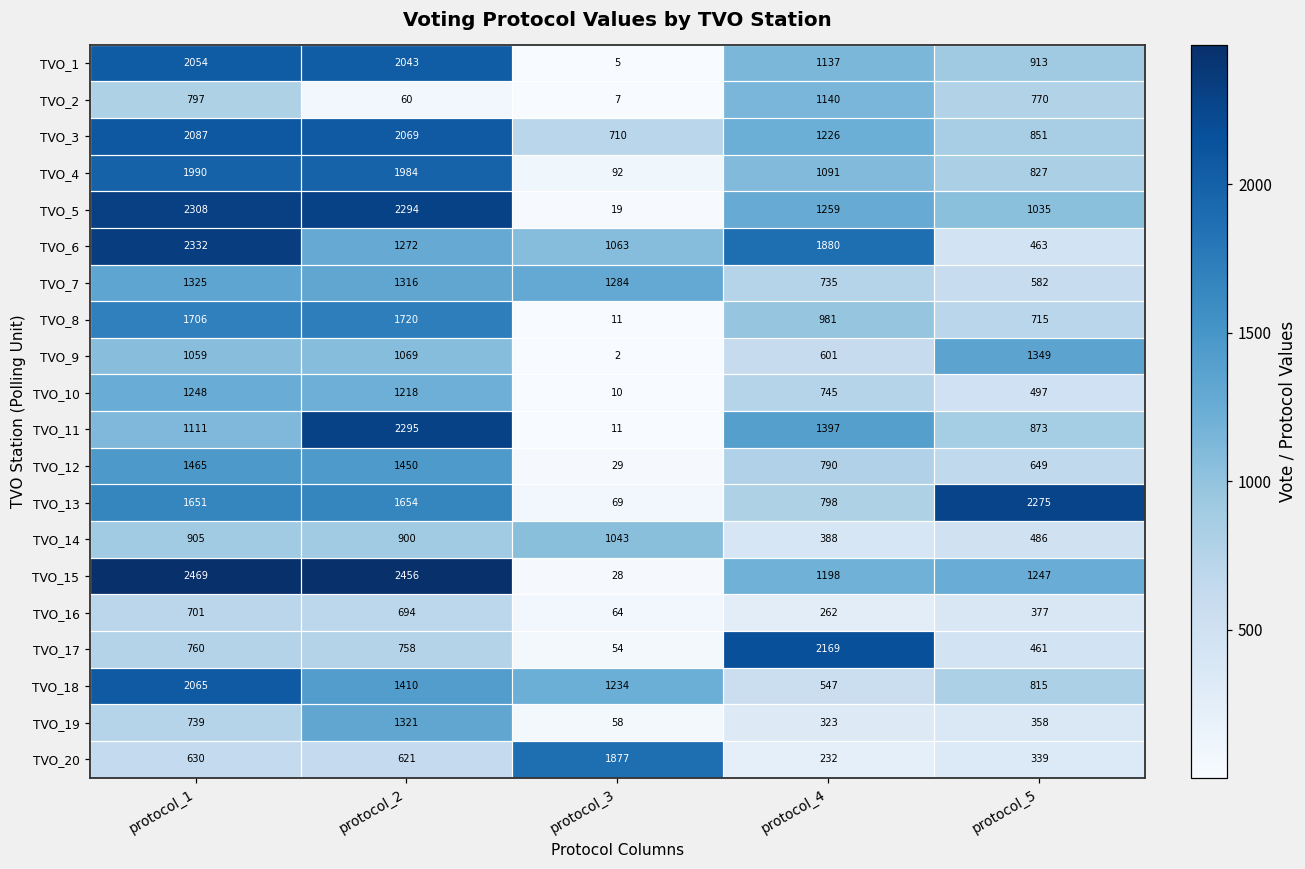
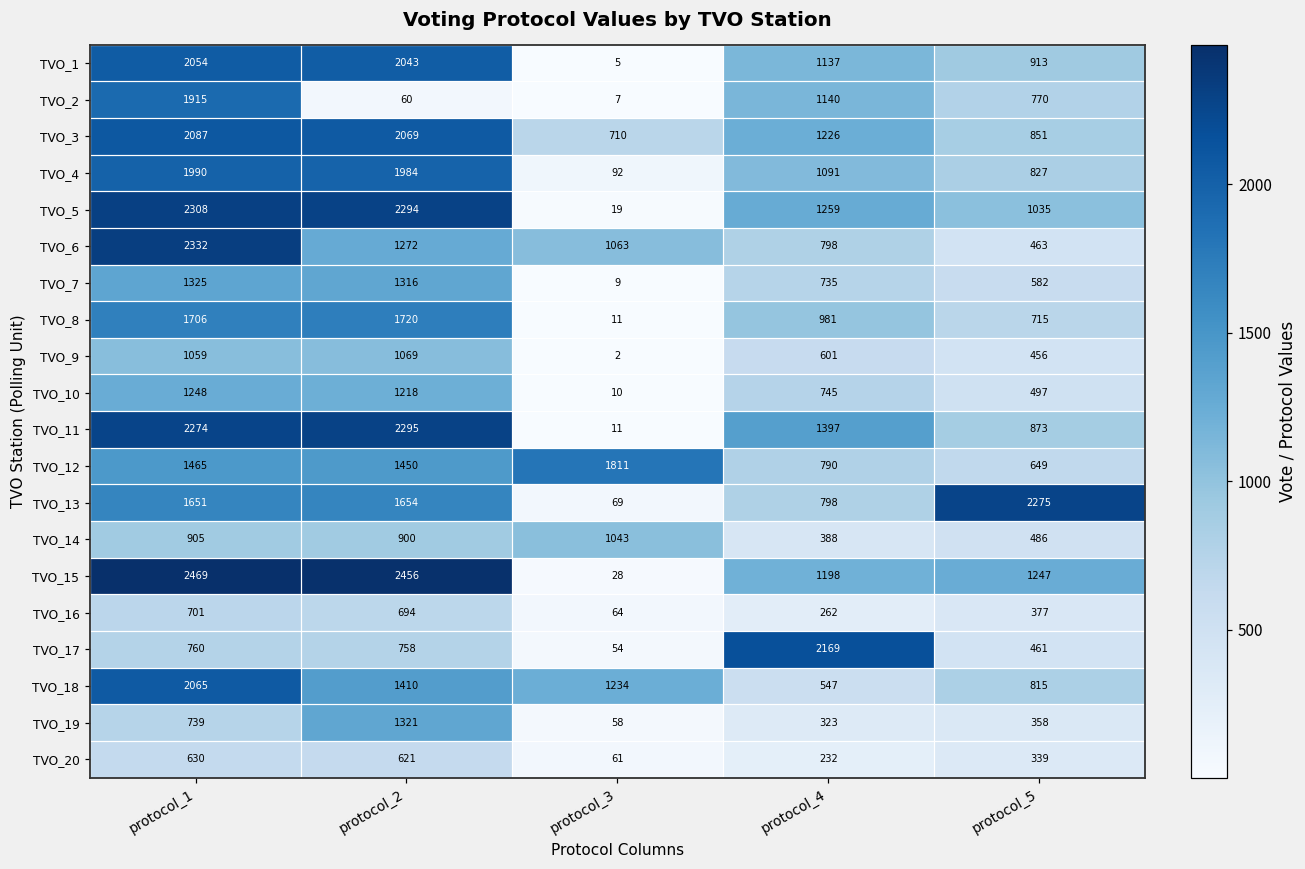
TVO_2, protocol_1: 797 -> 1915
TVO_6, protocol_4: 1880 -> 798
TVO_7, protocol_3: 1284 -> 9
TVO_9, protocol_5: 1349 -> 456
TVO_11, protocol_1: 1111 -> 2274
TVO_12, protocol_3: 29 -> 1811
TVO_20, protocol_3: 1877 -> 61
